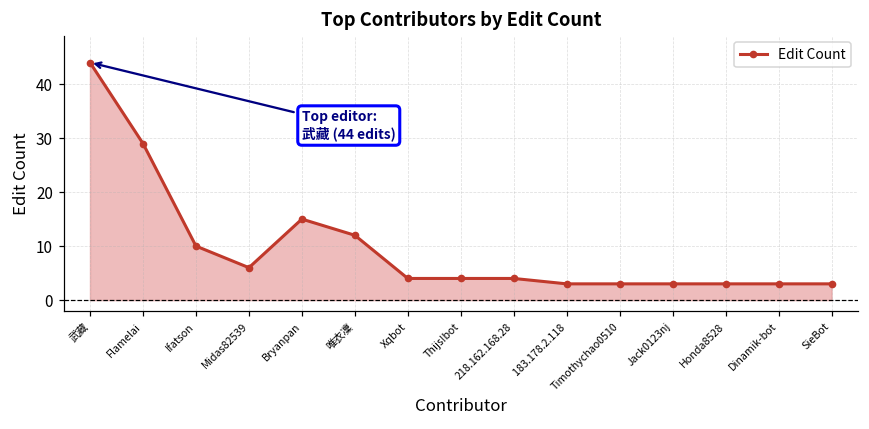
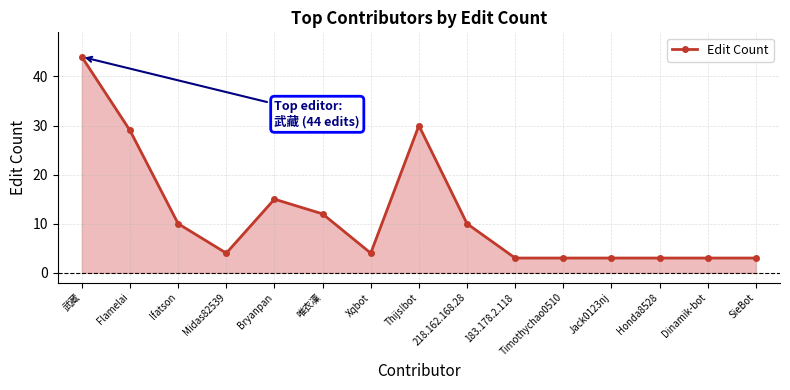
Midas82539: 6 -> 4
Thijs!bot: 4 -> 30
218.162.168.28: 4 -> 10
